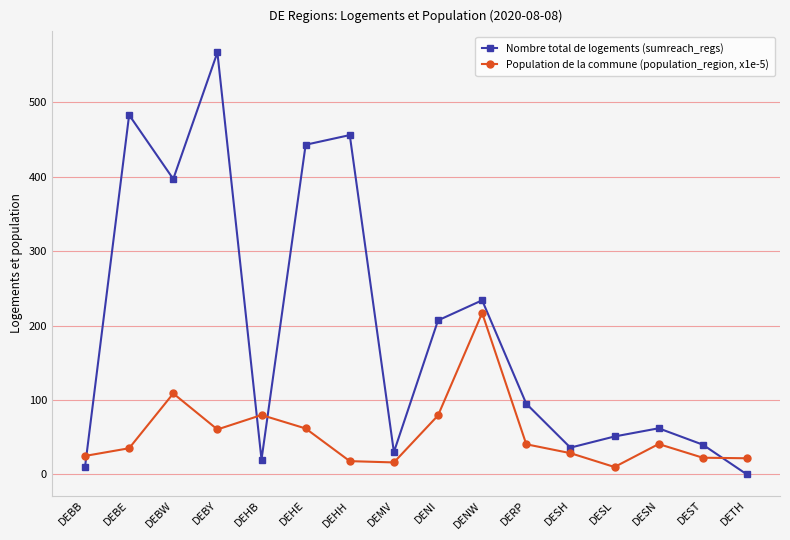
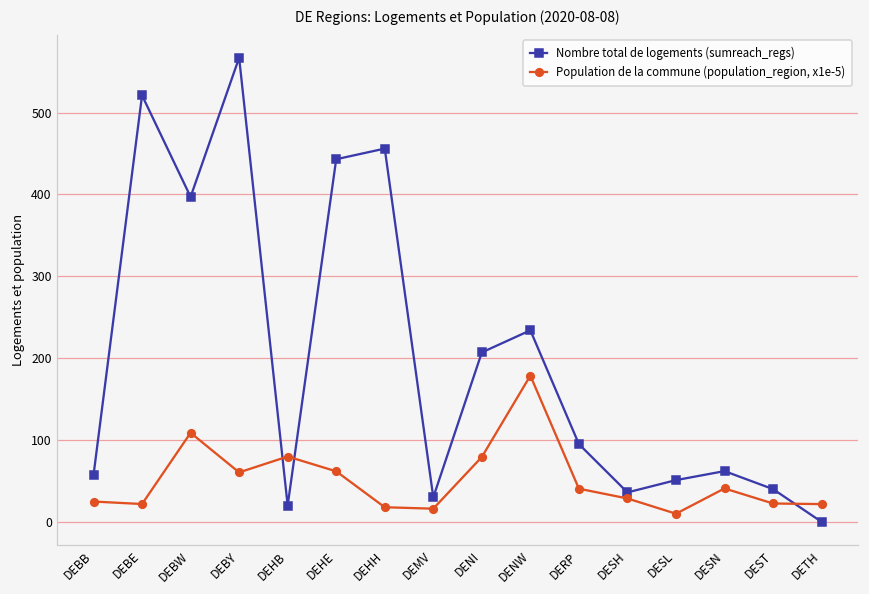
Nombre total de logements (sumreach_regs), DEBB: 10 -> 60
Nombre total de logements (sumreach_regs), DEBE: 480 -> 520
Population de la commune (population_region, x1e-5), DEBE: 40 -> 20
Population de la commune (population_region, x1e-5), DENW: 220 -> 180
